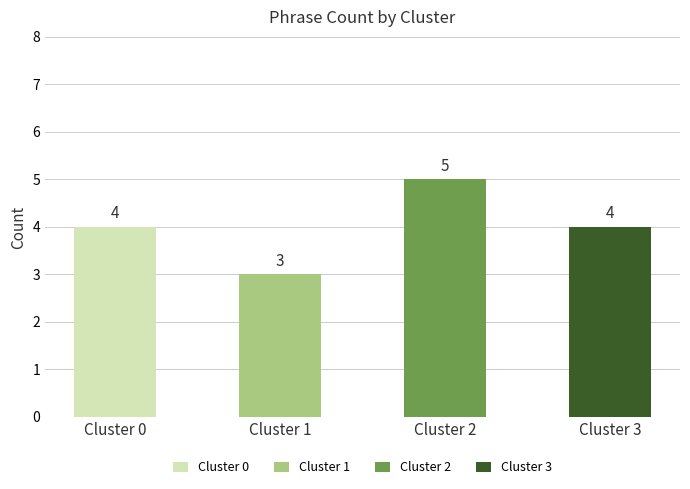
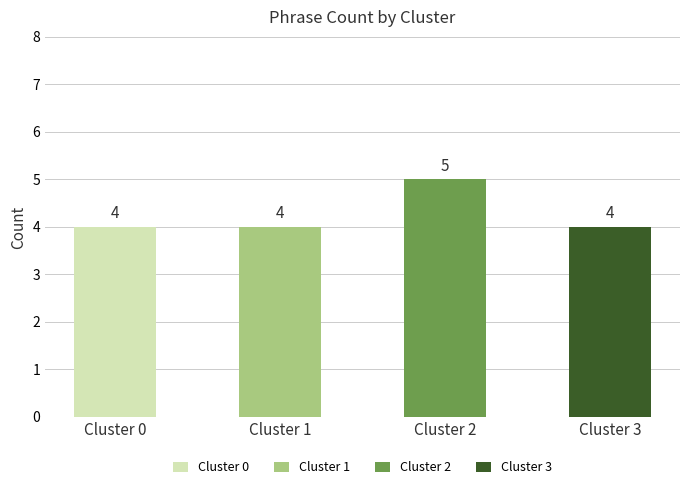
Cluster 1: 3 -> 4
